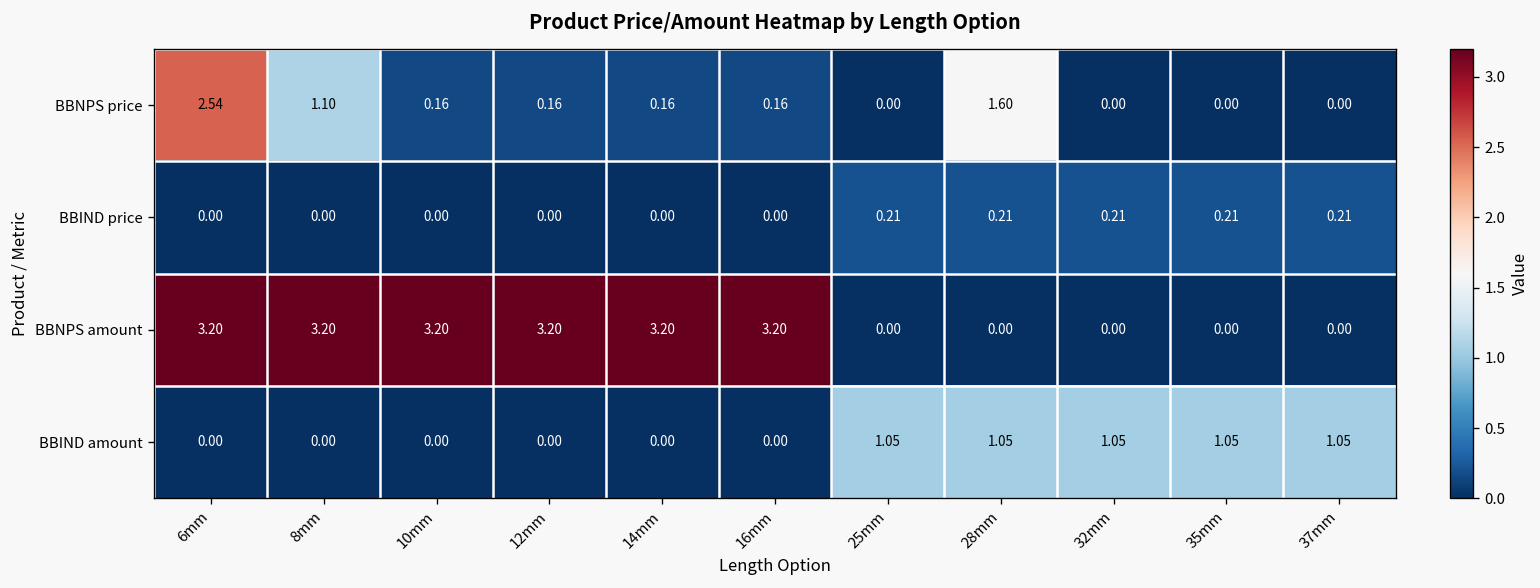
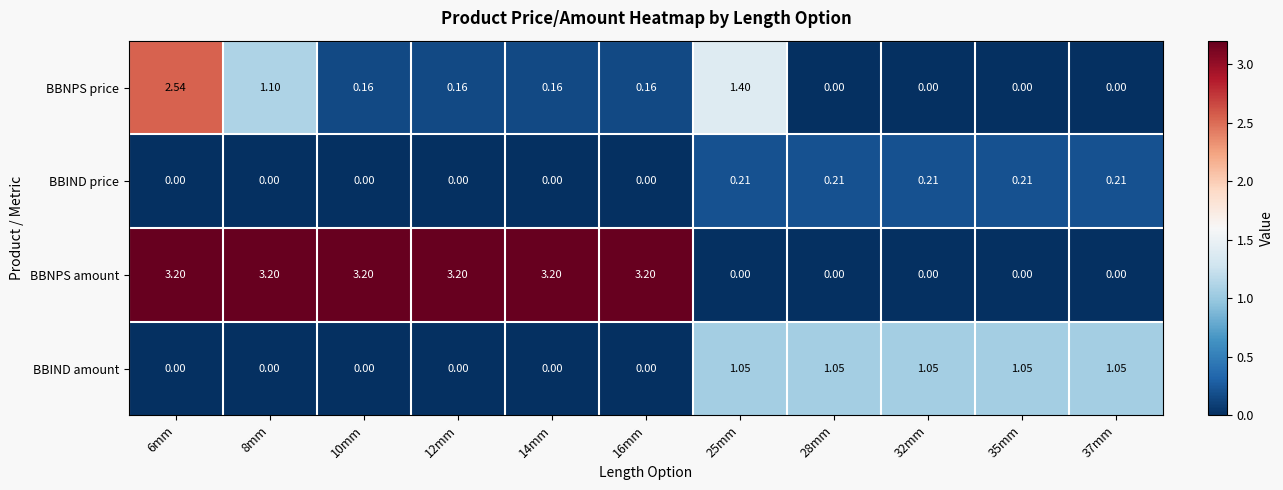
BBNPS price, 25mm: 0.00 -> 1.40
BBNPS price, 28mm: 1.60 -> 0.00
